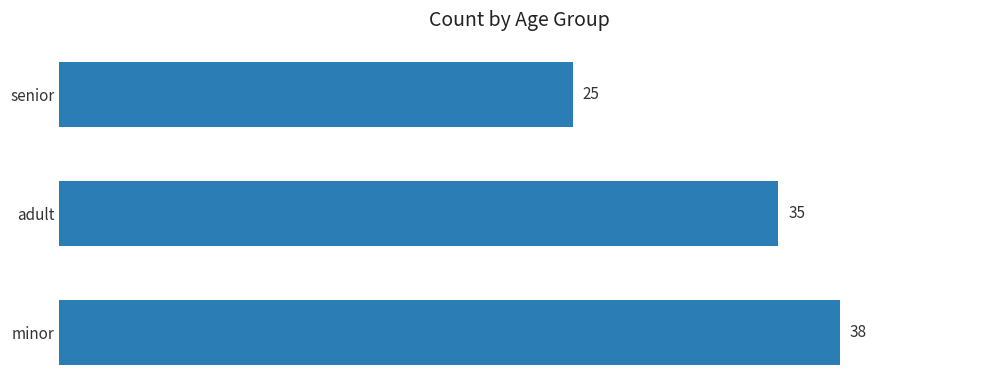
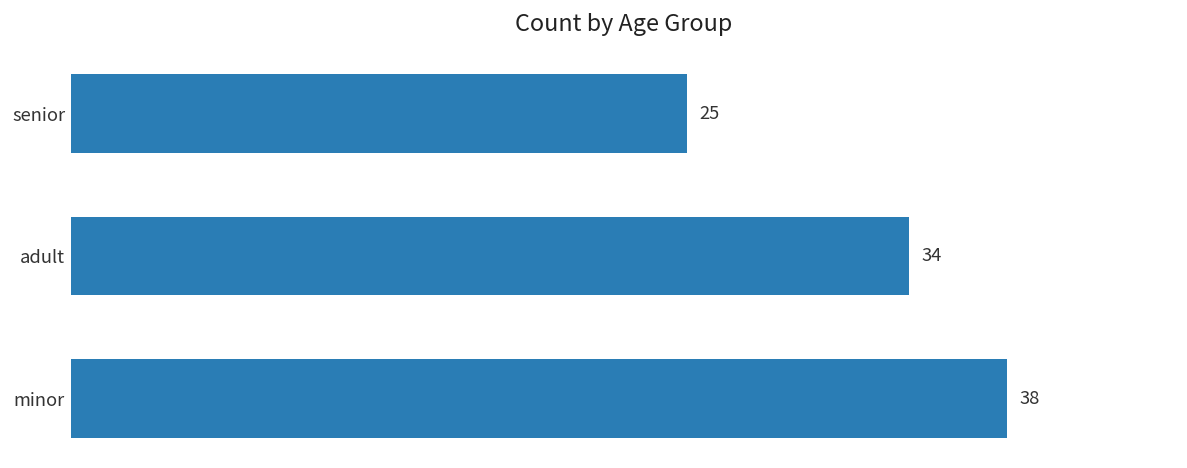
adult: 35 -> 34
